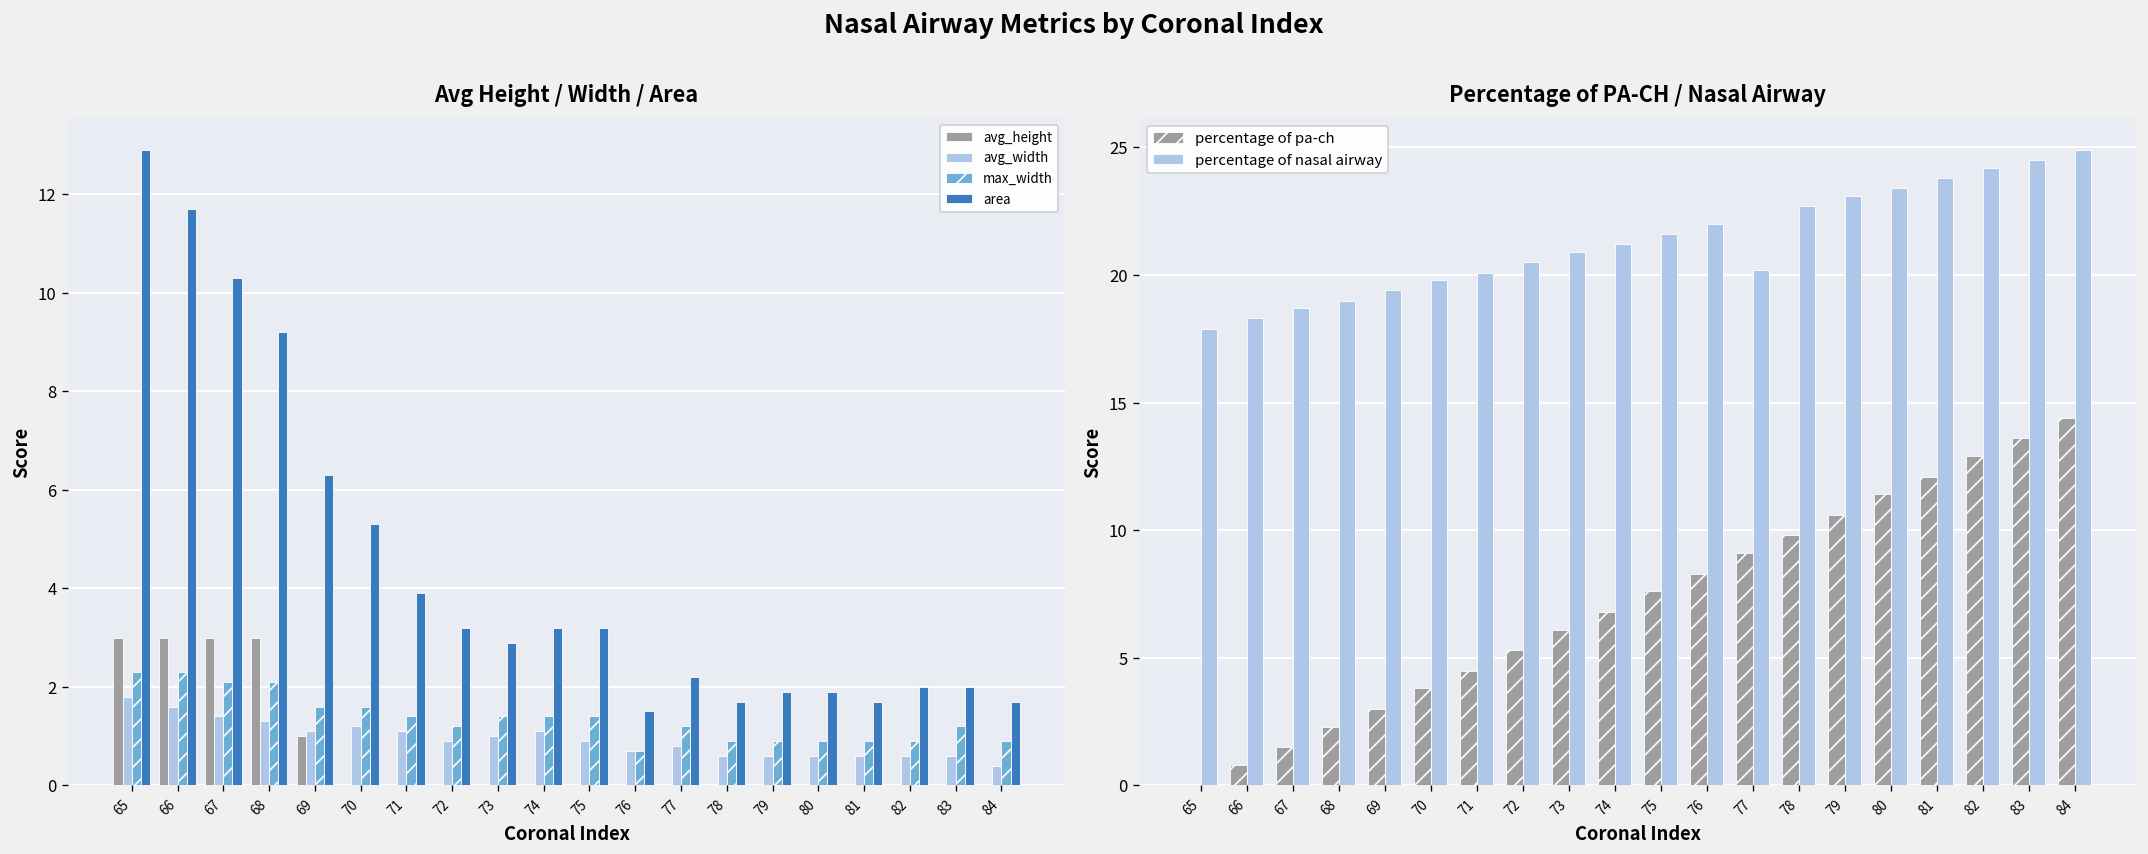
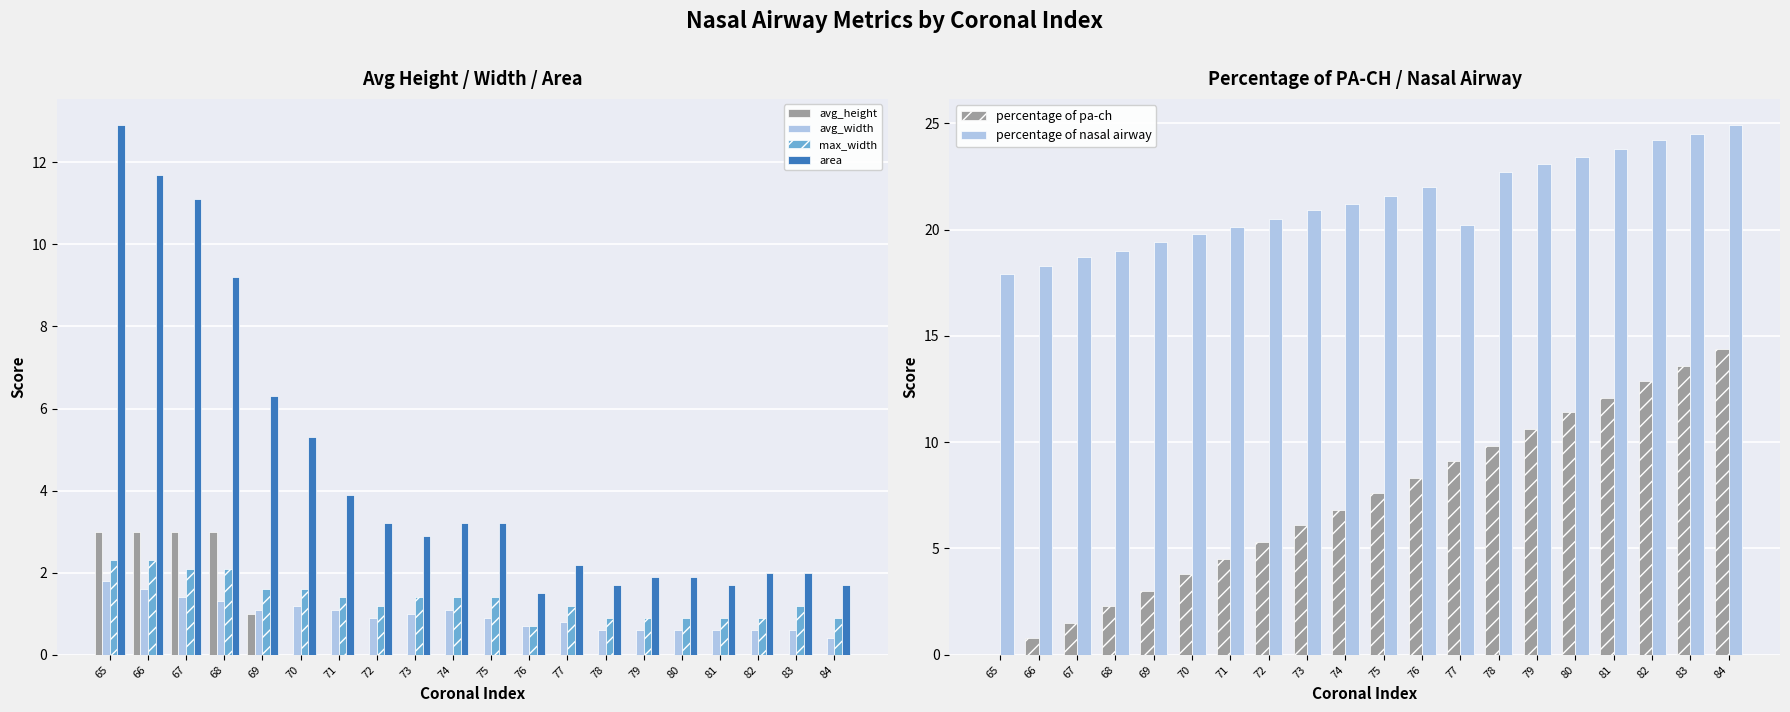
Avg Height / Width / Area, area, 67: 10.3 -> 11.1
